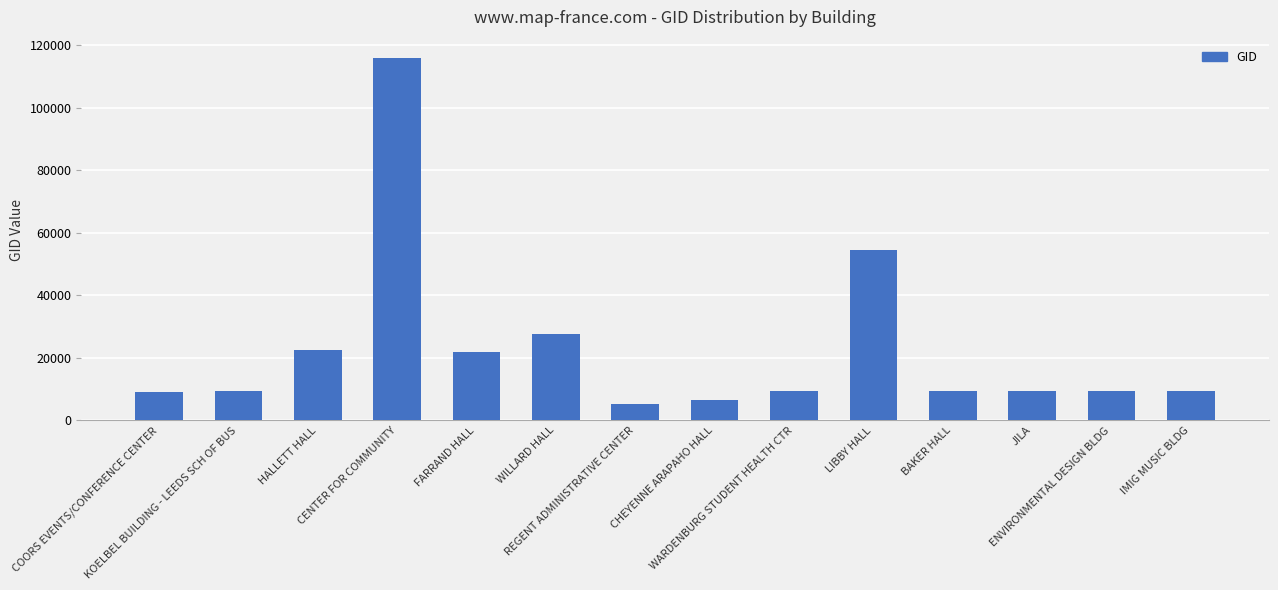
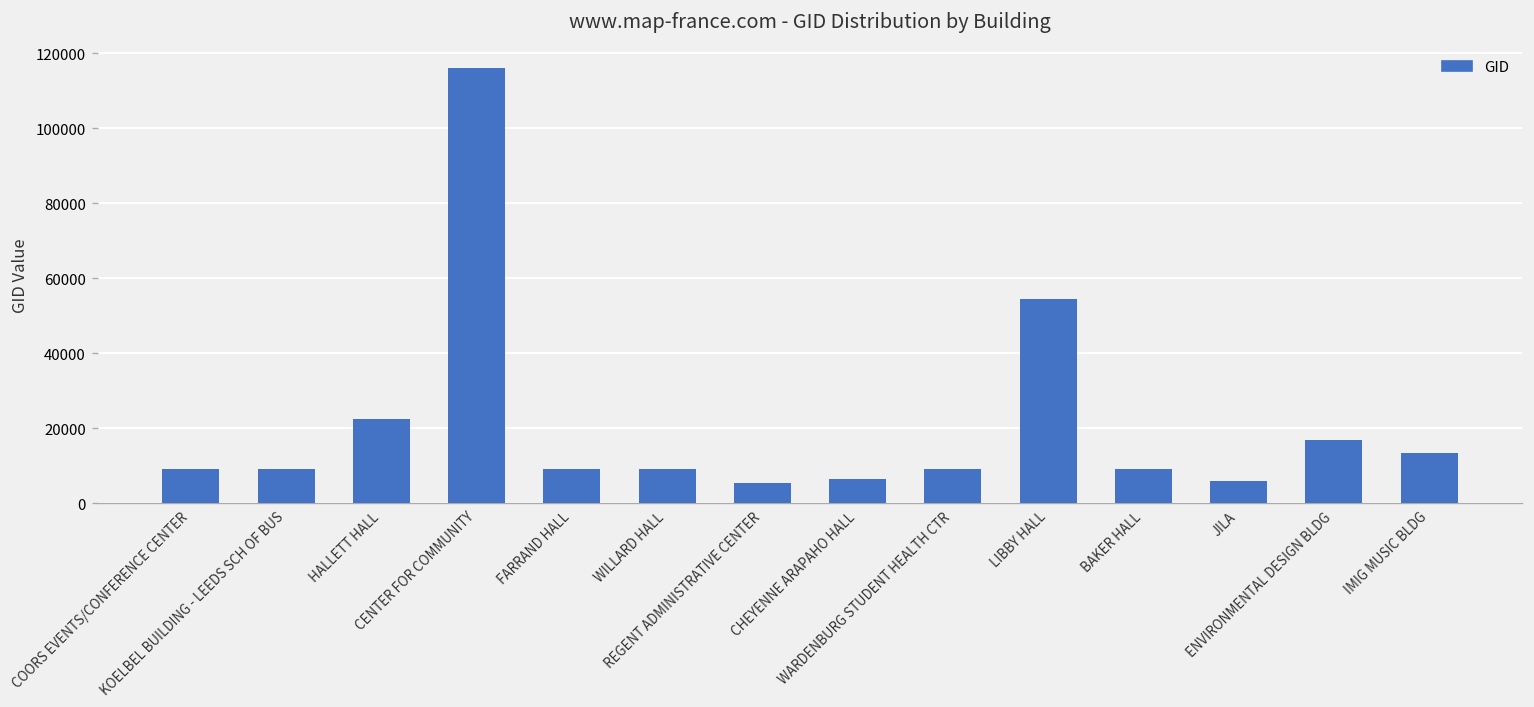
FARRAND HALL: 22000 -> 9000
WILLARD HALL: 28000 -> 9000
JILA: 9000 -> 6000
ENVIRONMENTAL DESIGN BLDG: 9000 -> 17000
IMIG MUSIC BLDG: 9000 -> 13000
